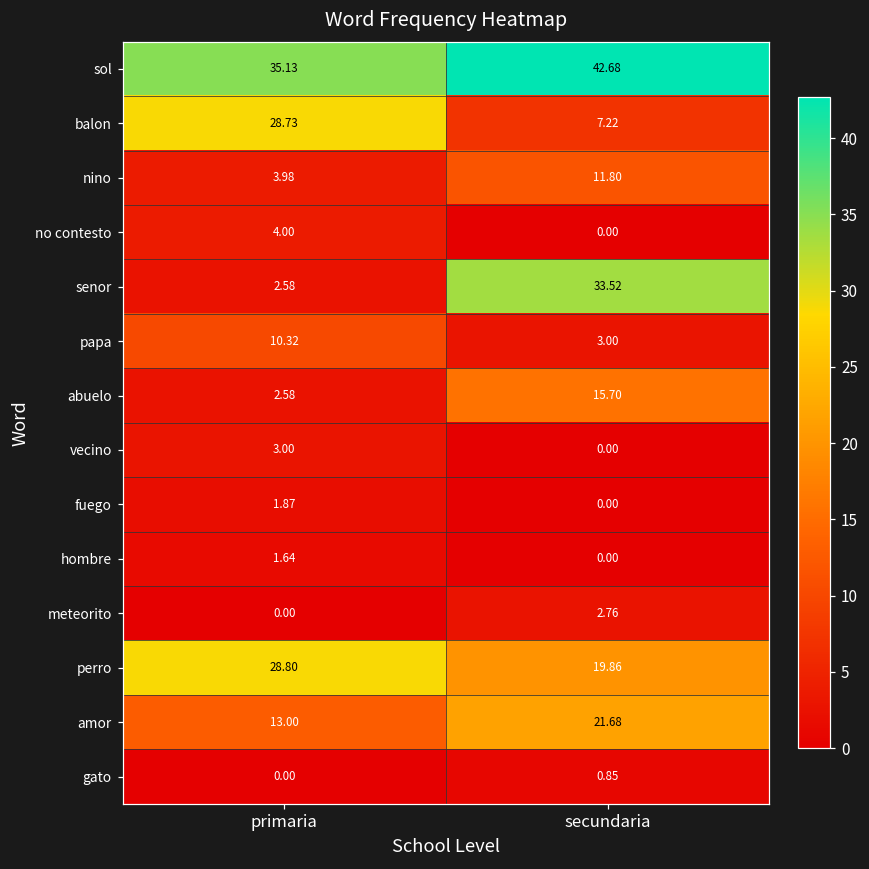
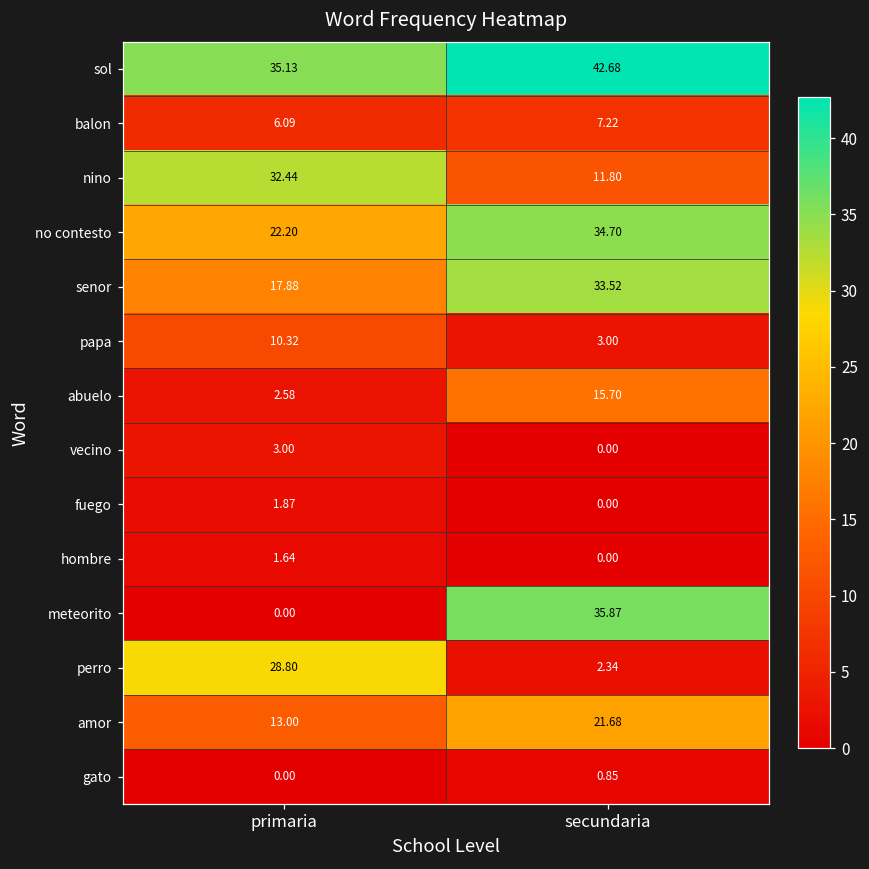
balon, primaria: 28.73 -> 6.09
nino, primaria: 3.98 -> 32.44
no contesto, primaria: 4.00 -> 22.20
no contesto, secundaria: 0.00 -> 34.70
senor, primaria: 2.58 -> 17.88
meteorito, secundaria: 2.76 -> 35.87
perro, secundaria: 19.86 -> 2.34
